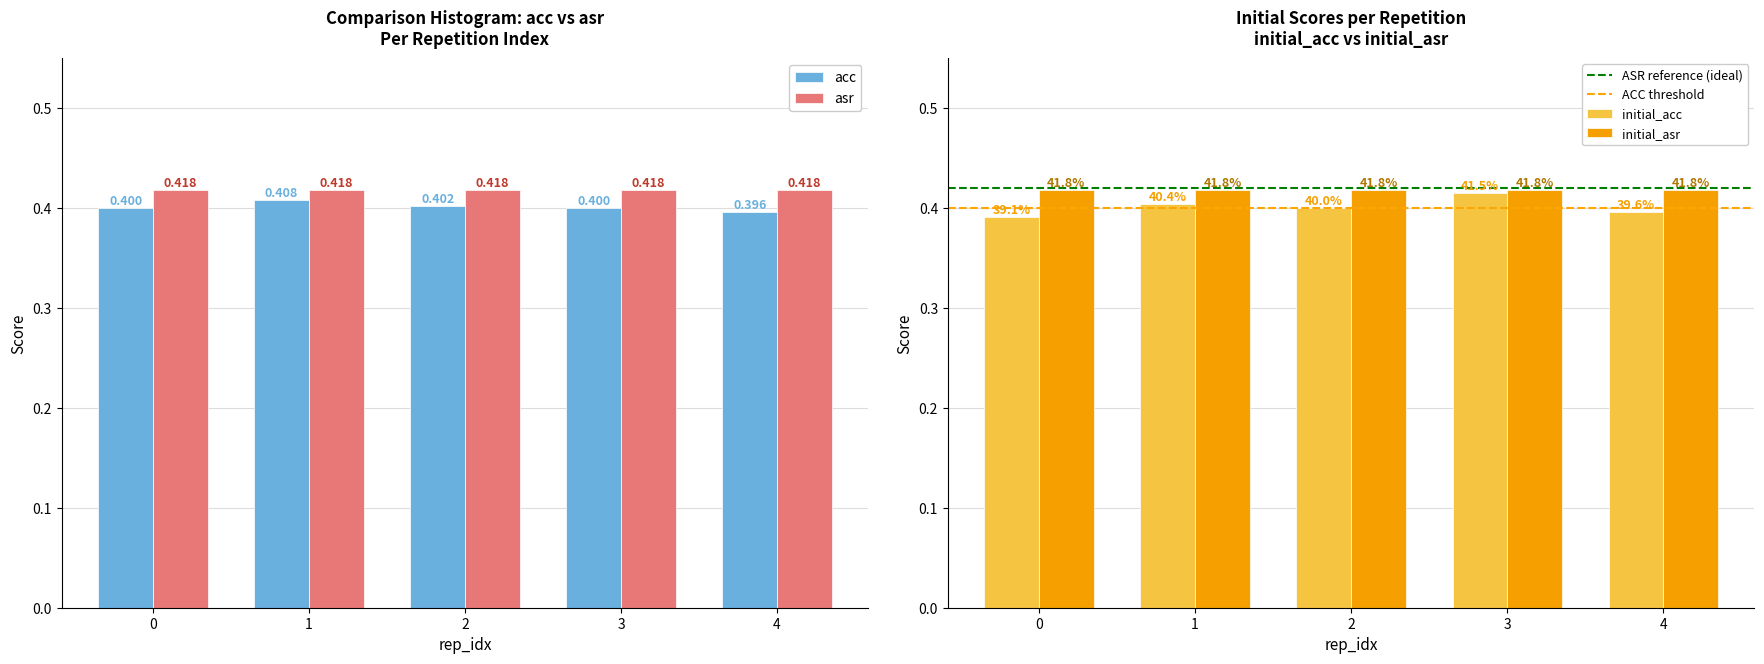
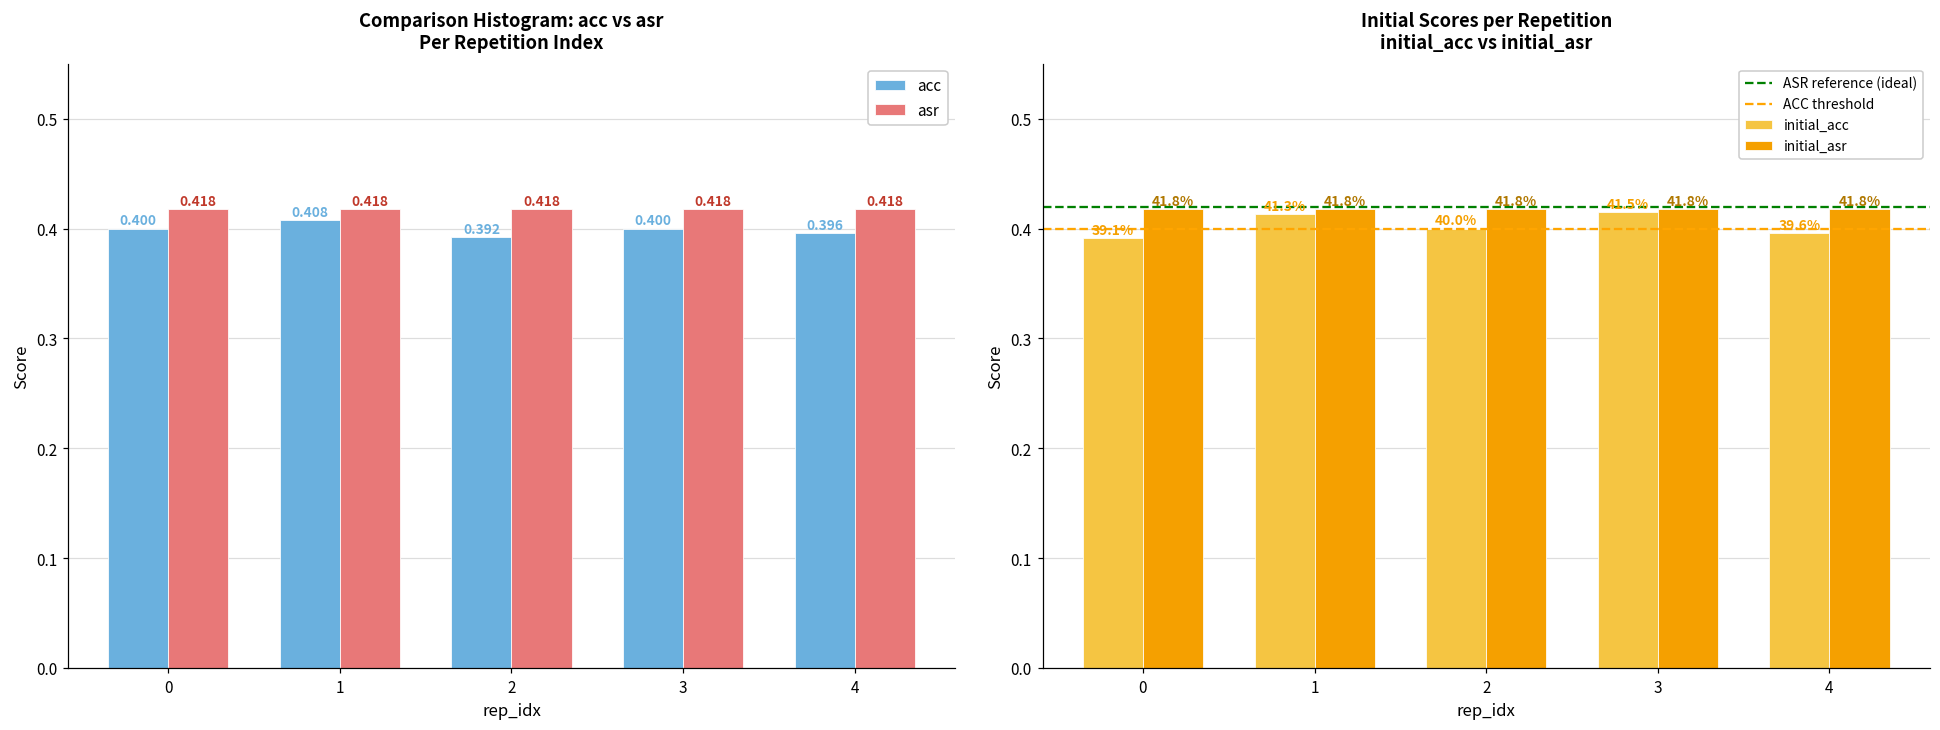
Comparison Histogram: acc vs asr Per Repetition Index, acc, 2: 0.402 -> 0.392
Initial Scores per Repetition initial_acc vs initial_asr, initial_acc, 1: 40.4% -> 41.3%
